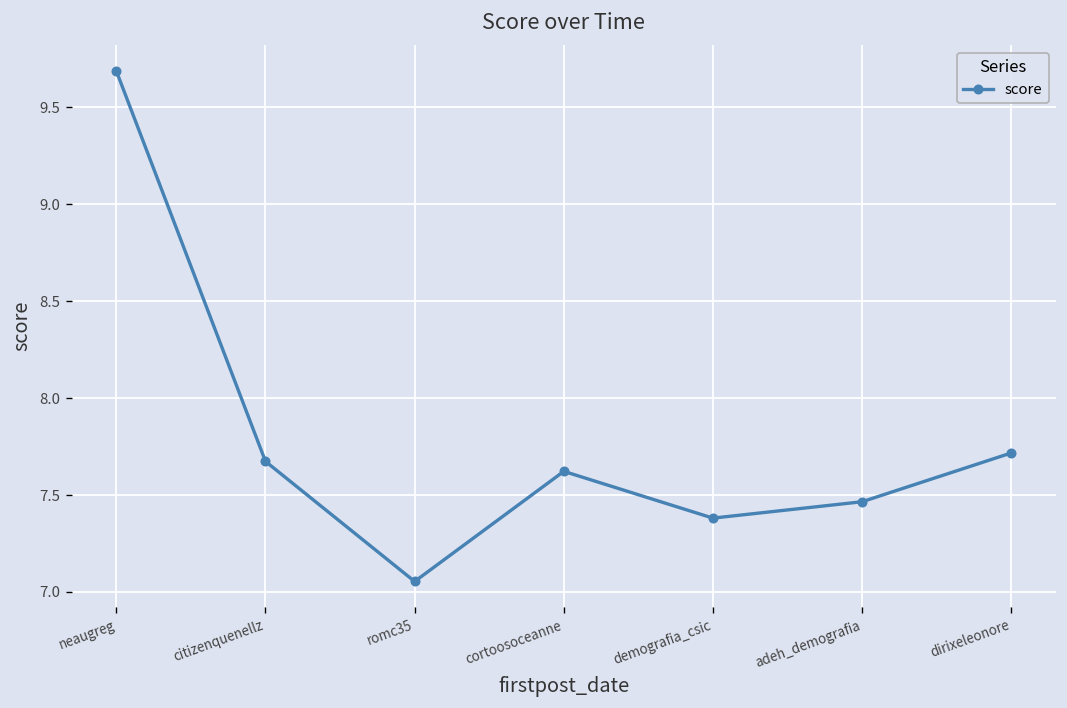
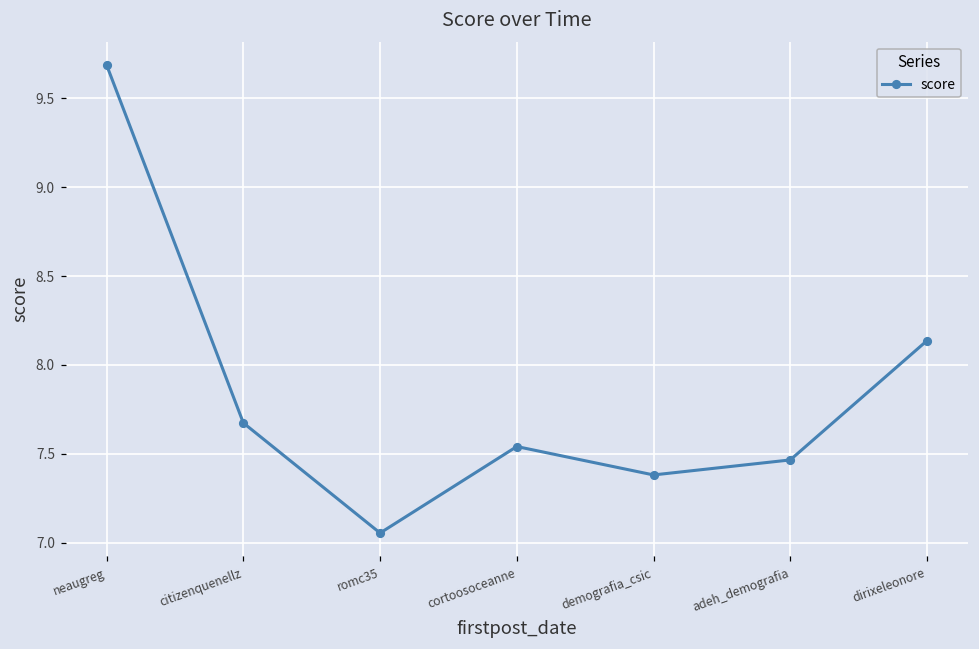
cortoosoceanne: 7.62 -> 7.54
dirixeleonore: 7.72 -> 8.14
